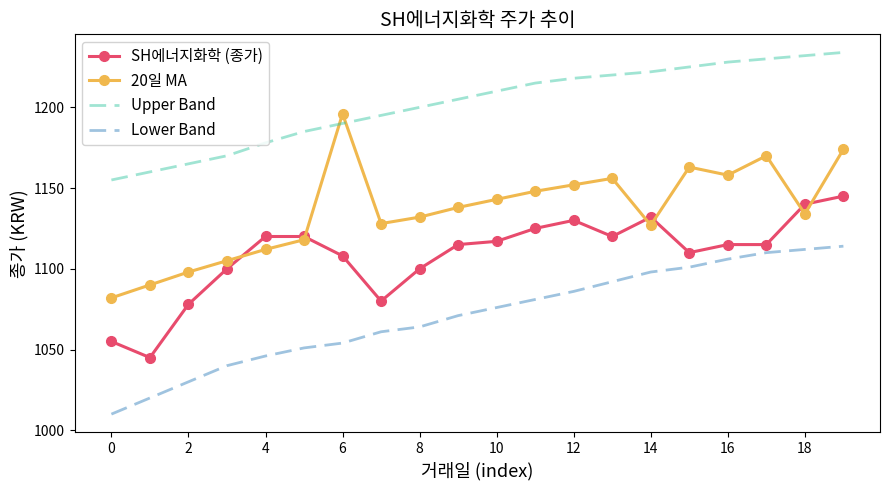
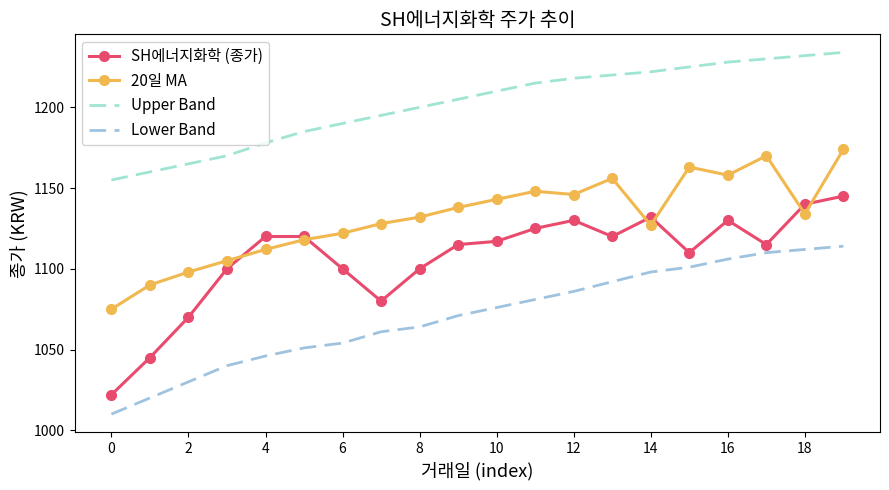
SH에너지화학 (종가), 0: 1055 -> 1022
20일 MA, 0: 1082 -> 1075
SH에너지화학 (종가), 2: 1078 -> 1070
SH에너지화학 (종가), 6: 1108 -> 1100
20일 MA, 6: 1196 -> 1122
20일 MA, 12: 1152 -> 1146
SH에너지화학 (종가), 16: 1115 -> 1130
